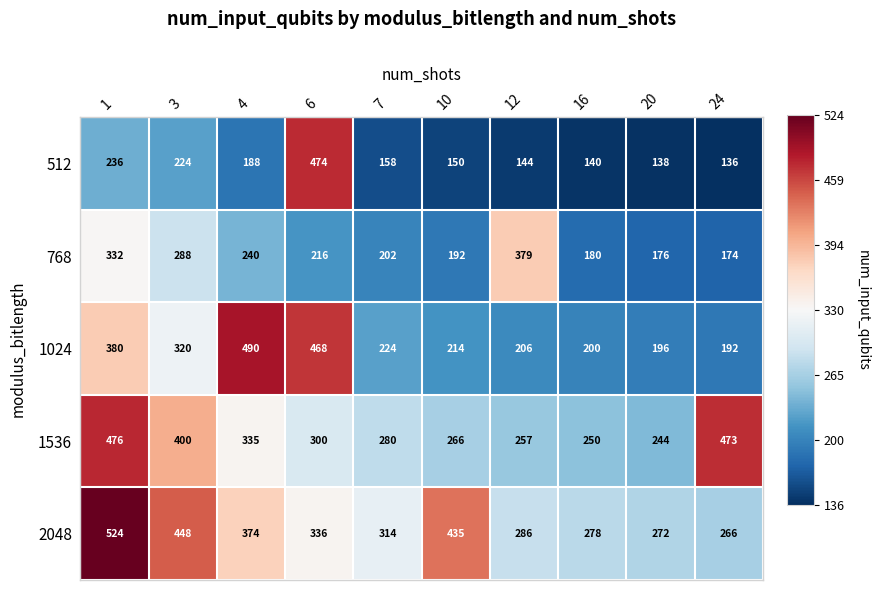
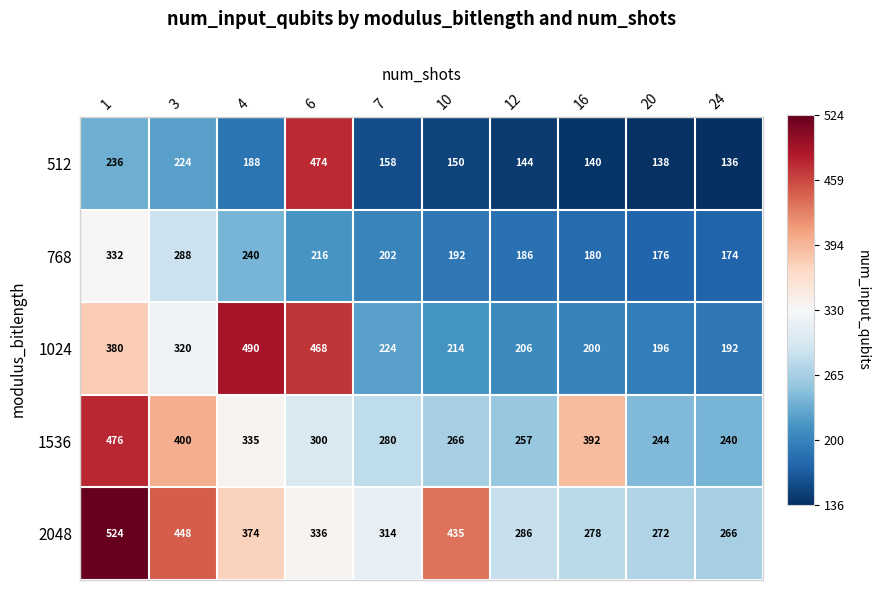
768, 12: 379 -> 186
1536, 16: 250 -> 392
1536, 24: 473 -> 240
